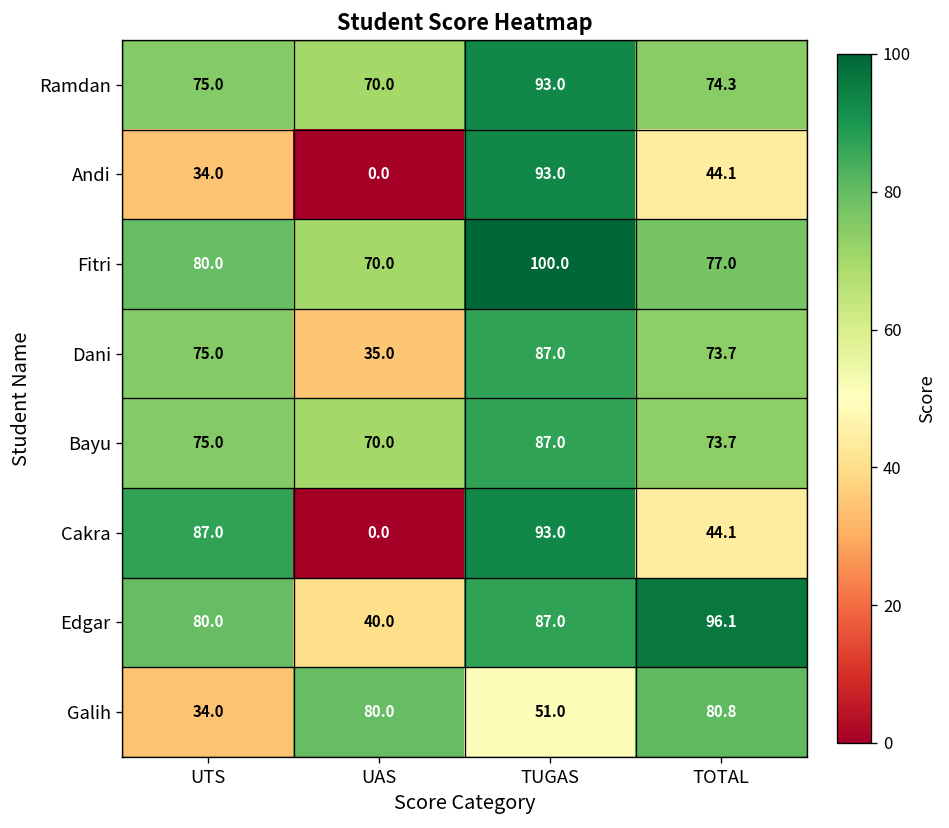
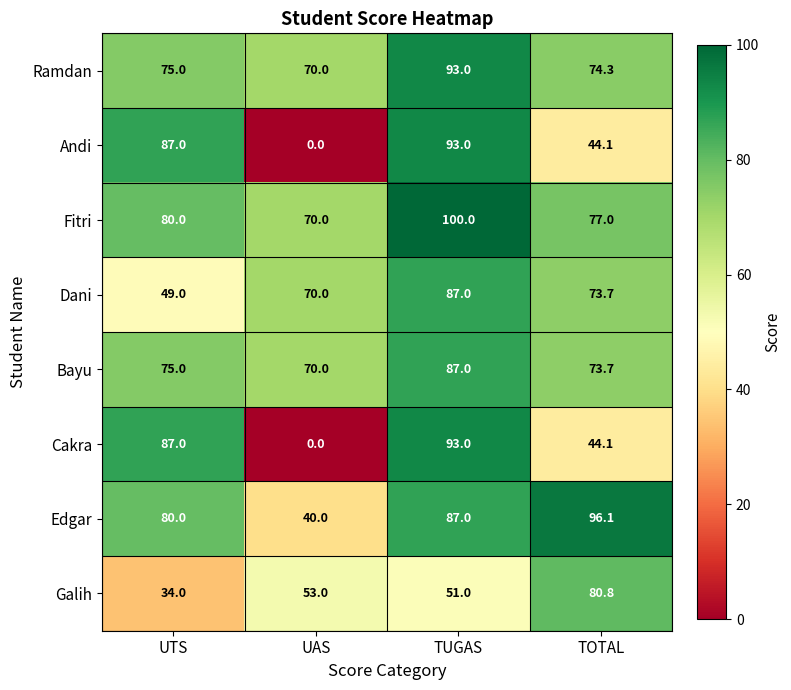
Andi, UTS: 34.0 -> 87.0
Dani, UTS: 75.0 -> 49.0
Dani, UAS: 35.0 -> 70.0
Galih, UAS: 80.0 -> 53.0
